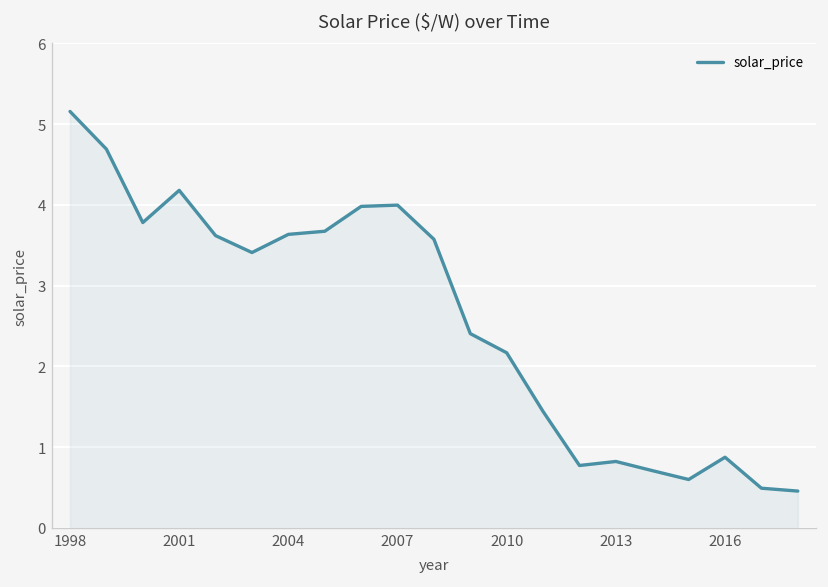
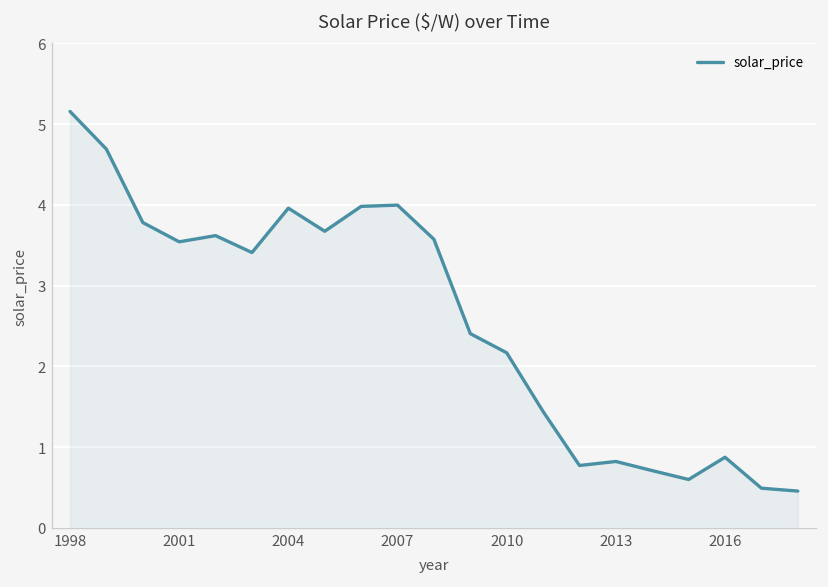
2001: 4.2 -> 3.5
2004: 3.6 -> 4.0
